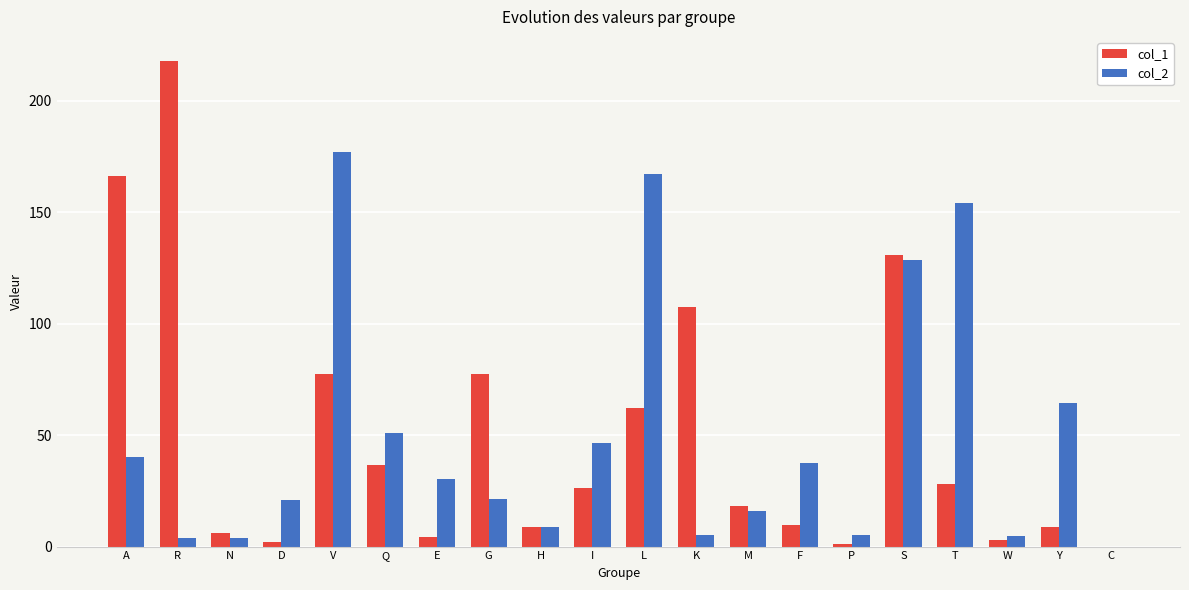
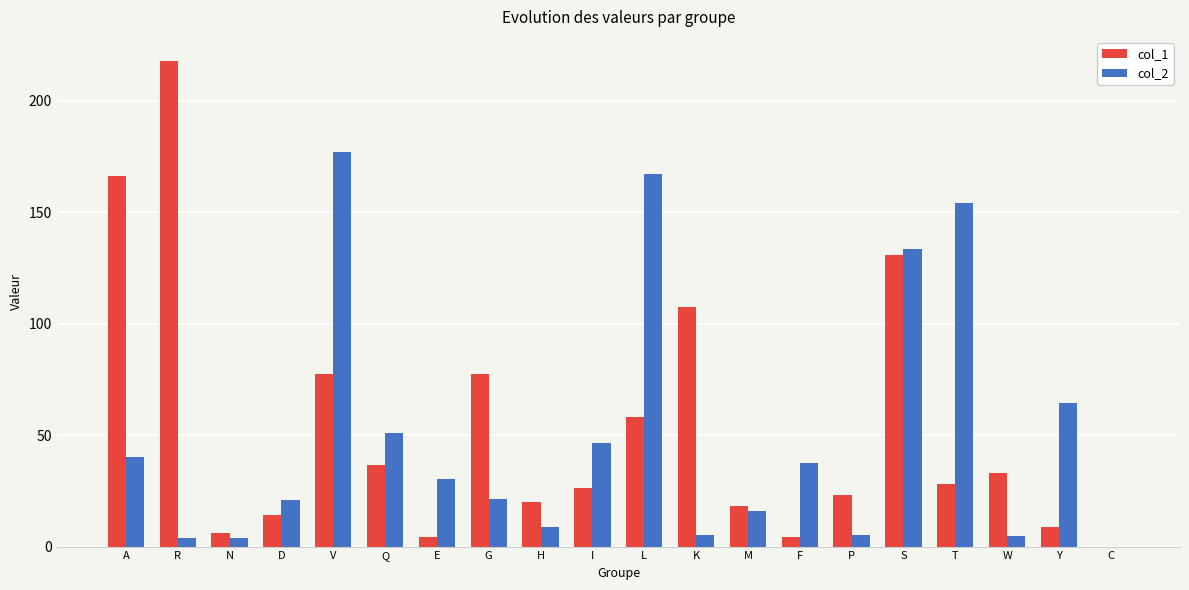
col_1, D: 2 -> 14
col_1, H: 9 -> 20
col_1, L: 62 -> 58
col_1, F: 10 -> 4
col_1, P: 1 -> 23
col_2, S: 129 -> 133
col_1, W: 3 -> 33
